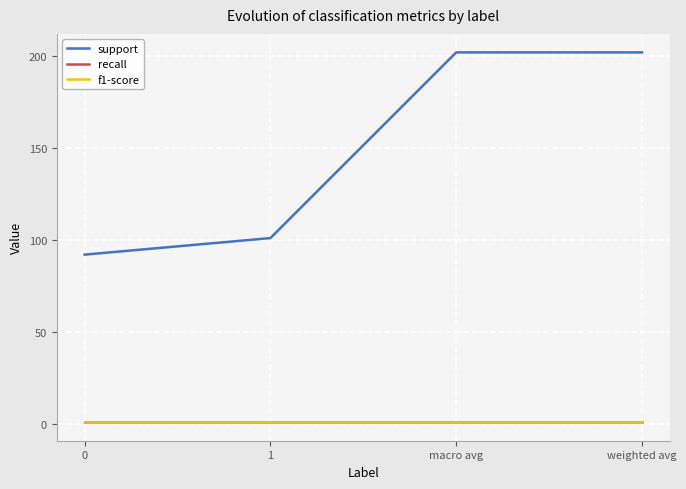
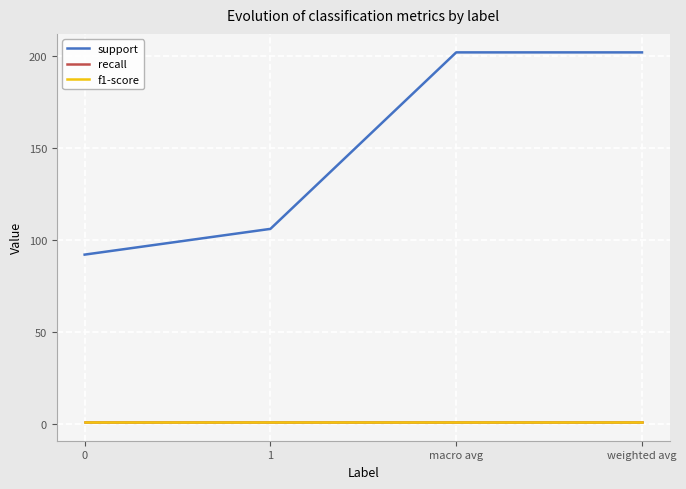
support, 1: 101 -> 106
